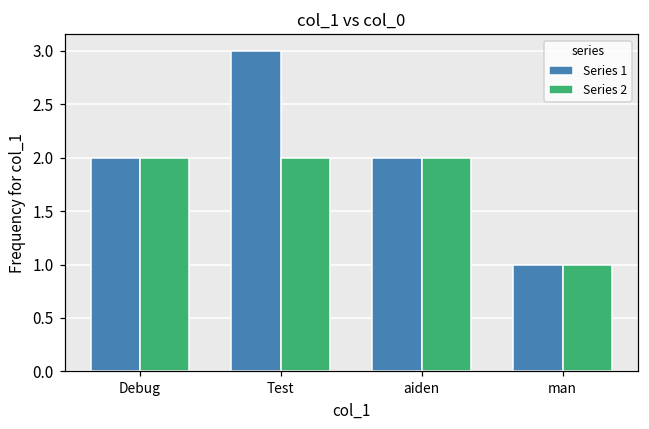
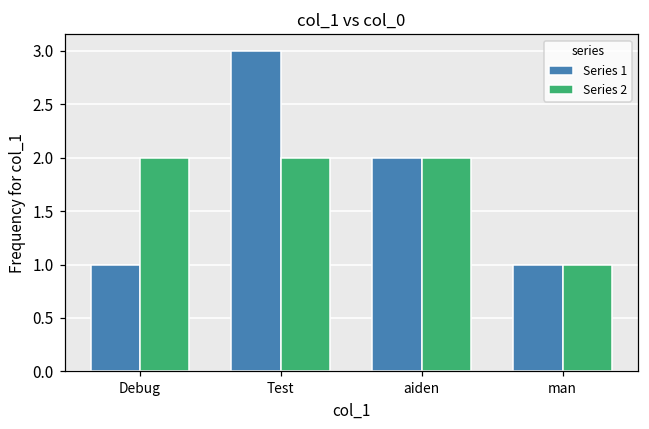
Series 1, Debug: 2 -> 1
